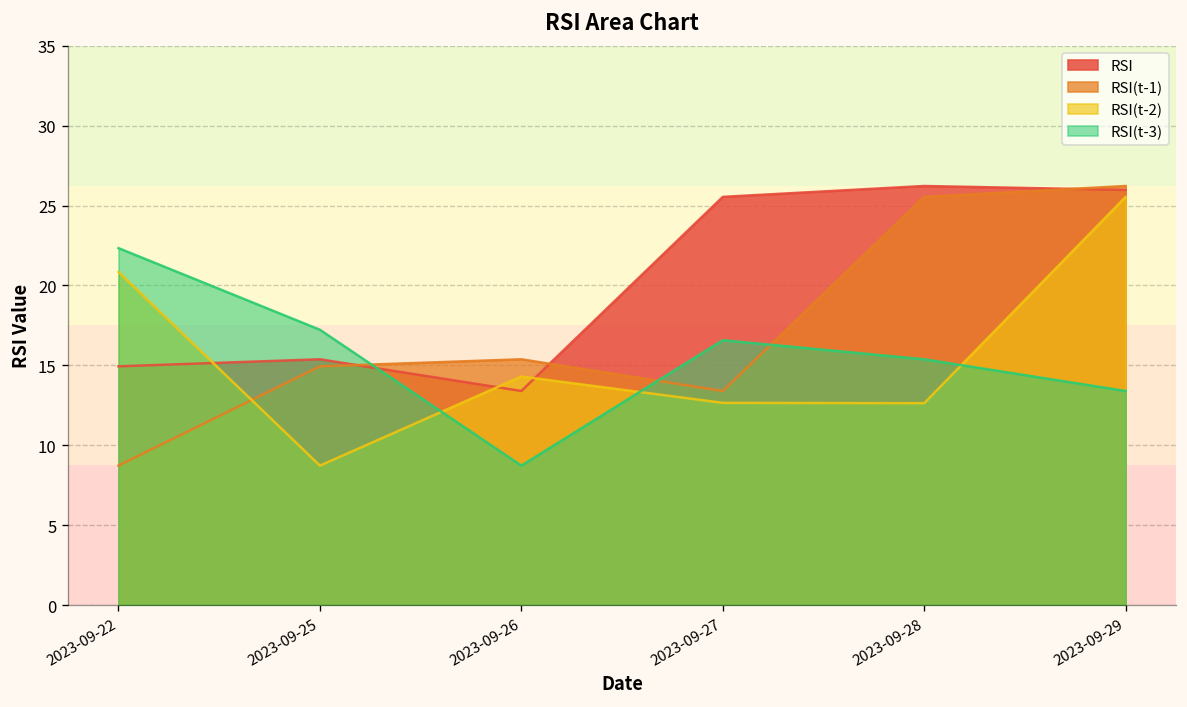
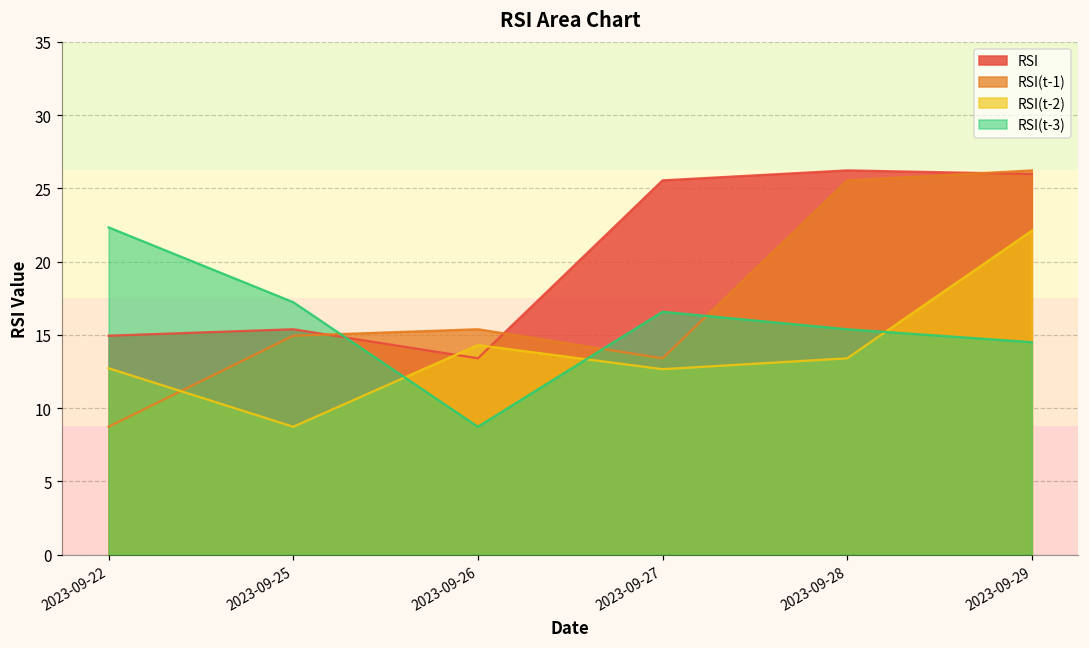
RSI(t-2), 2023-09-22: 20.8 -> 12.7
RSI(t-2), 2023-09-28: 12.6 -> 13.4
RSI(t-2), 2023-09-29: 25.5 -> 22.1
RSI(t-3), 2023-09-29: 13.4 -> 14.5
